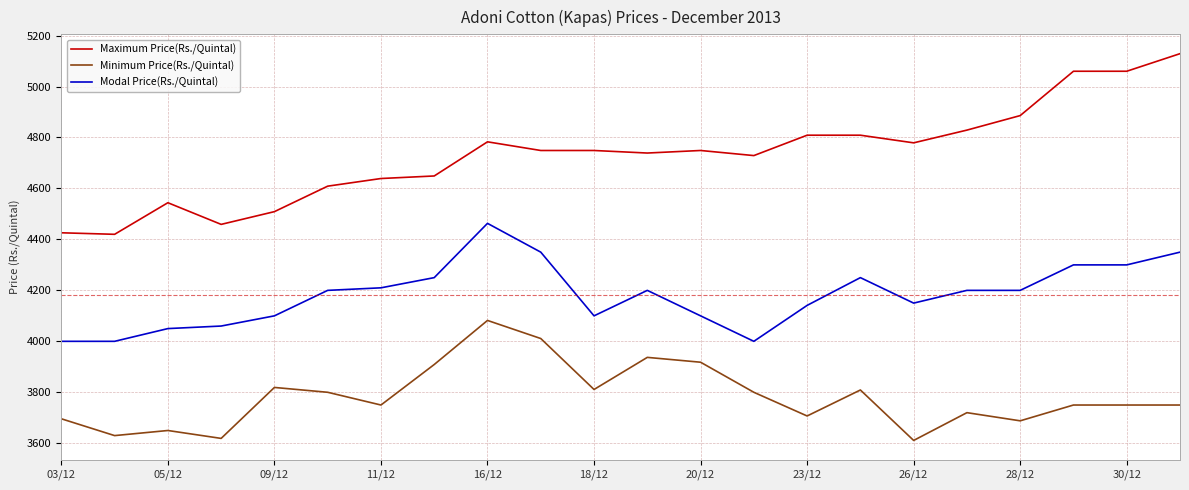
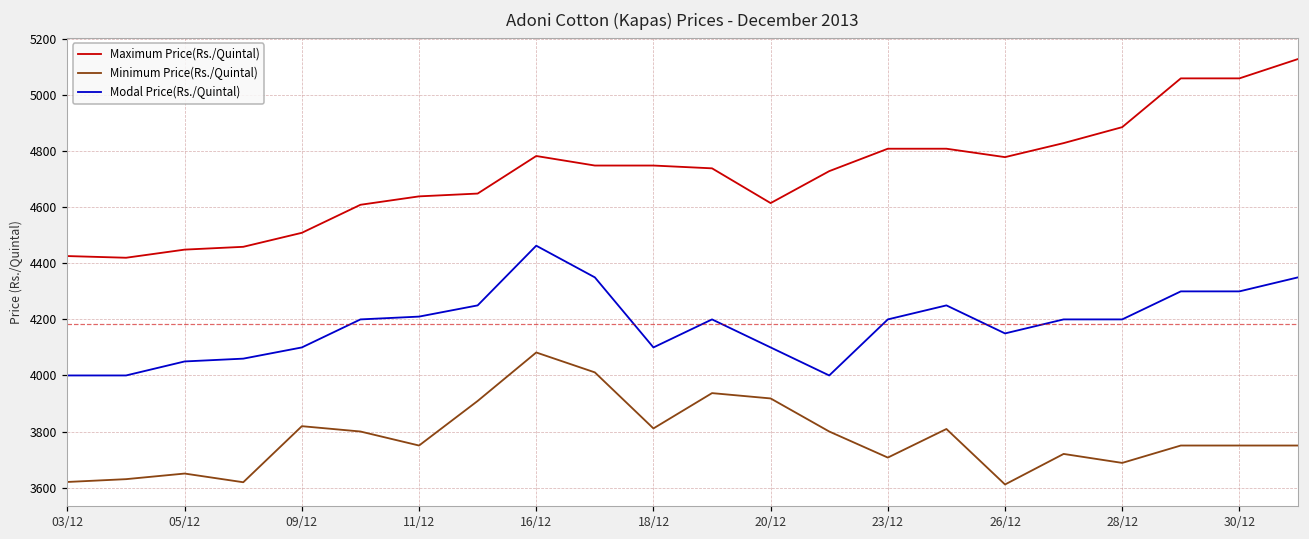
Minimum Price(Rs./Quintal), 03/12: 3700 -> 3620
Maximum Price(Rs./Quintal), 05/12: 4540 -> 4450
Maximum Price(Rs./Quintal), 20/12: 4750 -> 4620
Modal Price(Rs./Quintal), 23/12: 4140 -> 4200
